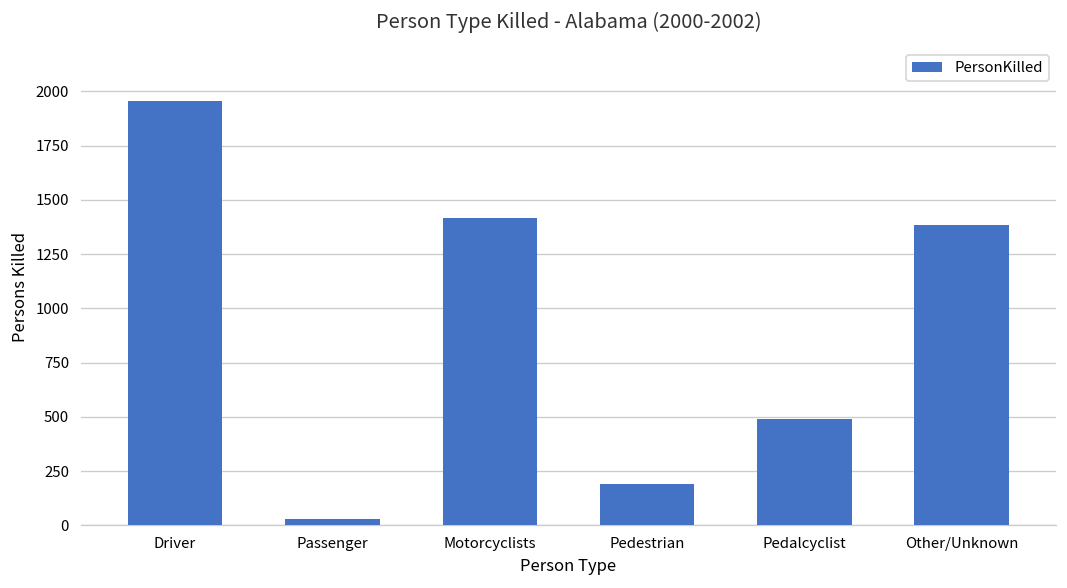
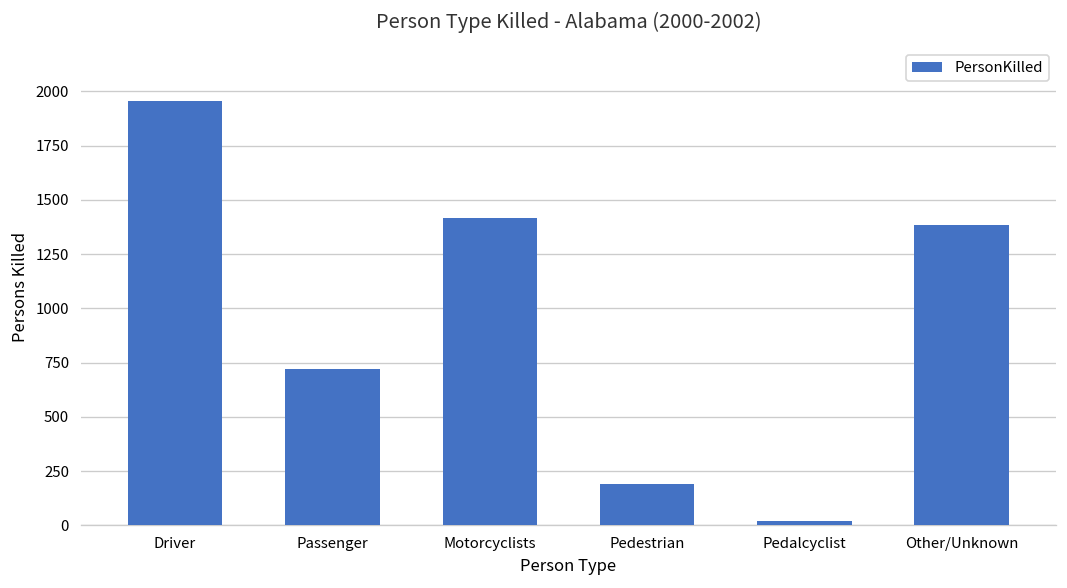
Passenger: 30 -> 720
Pedalcyclist: 490 -> 20
